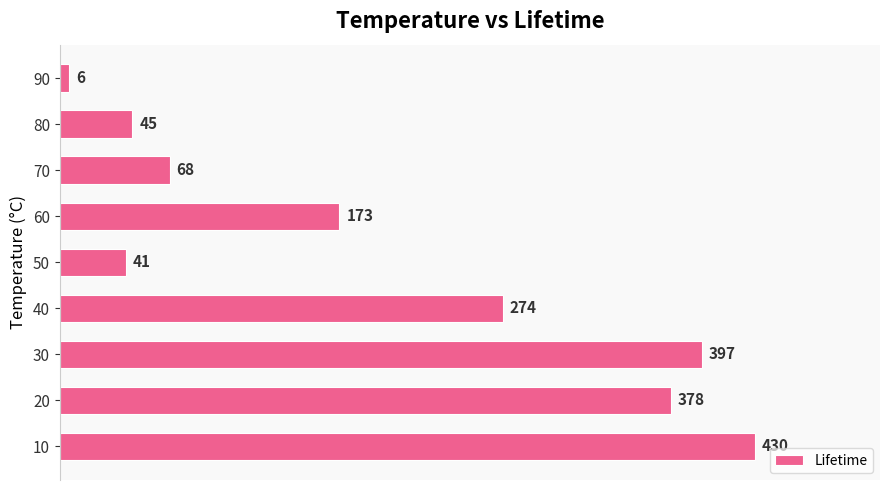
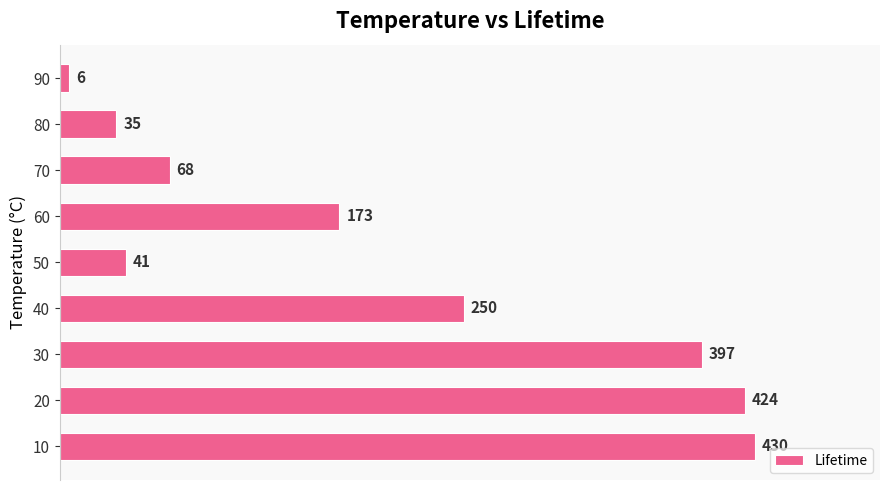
80: 45 -> 35
40: 274 -> 250
20: 378 -> 424
